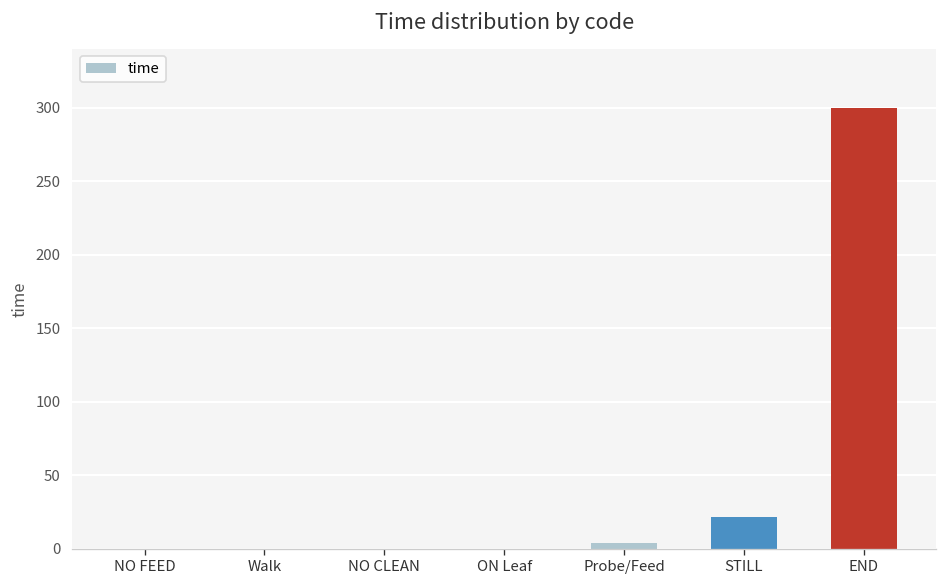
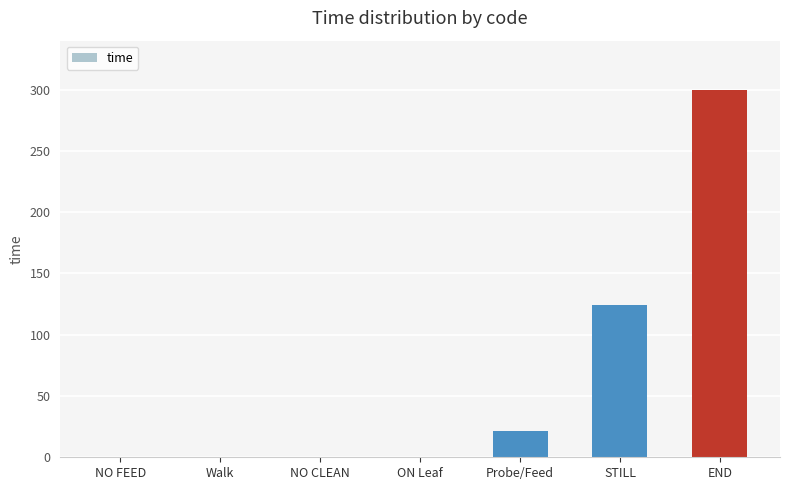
Probe/Feed: 4 -> 21
STILL: 22 -> 124
